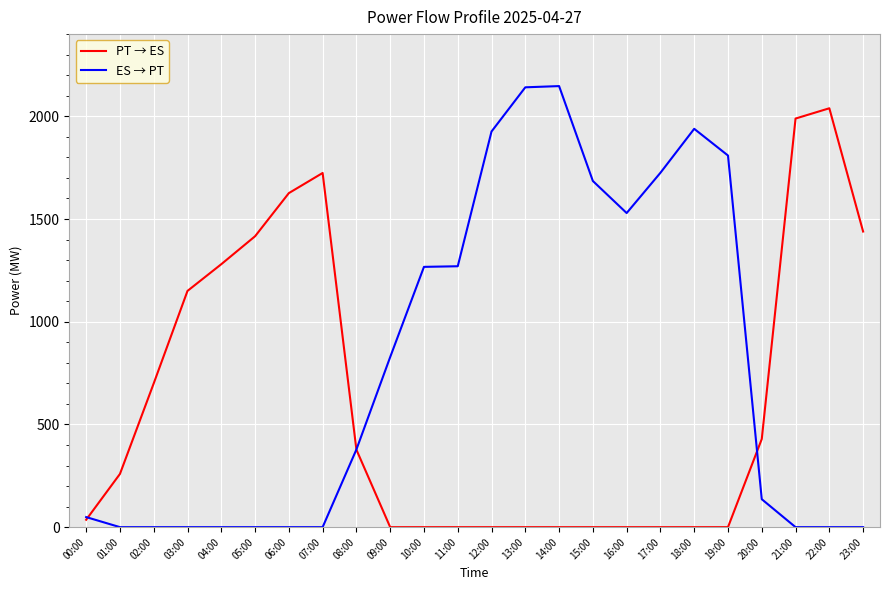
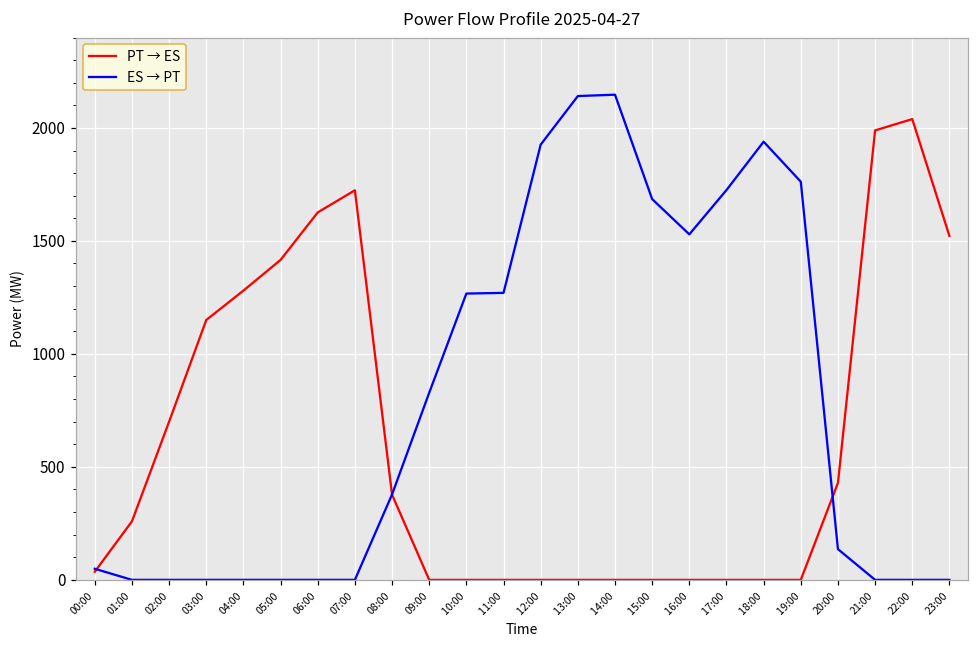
ES → PT, 19:00: 1810 -> 1760
PT → ES, 23:00: 1440 -> 1520
